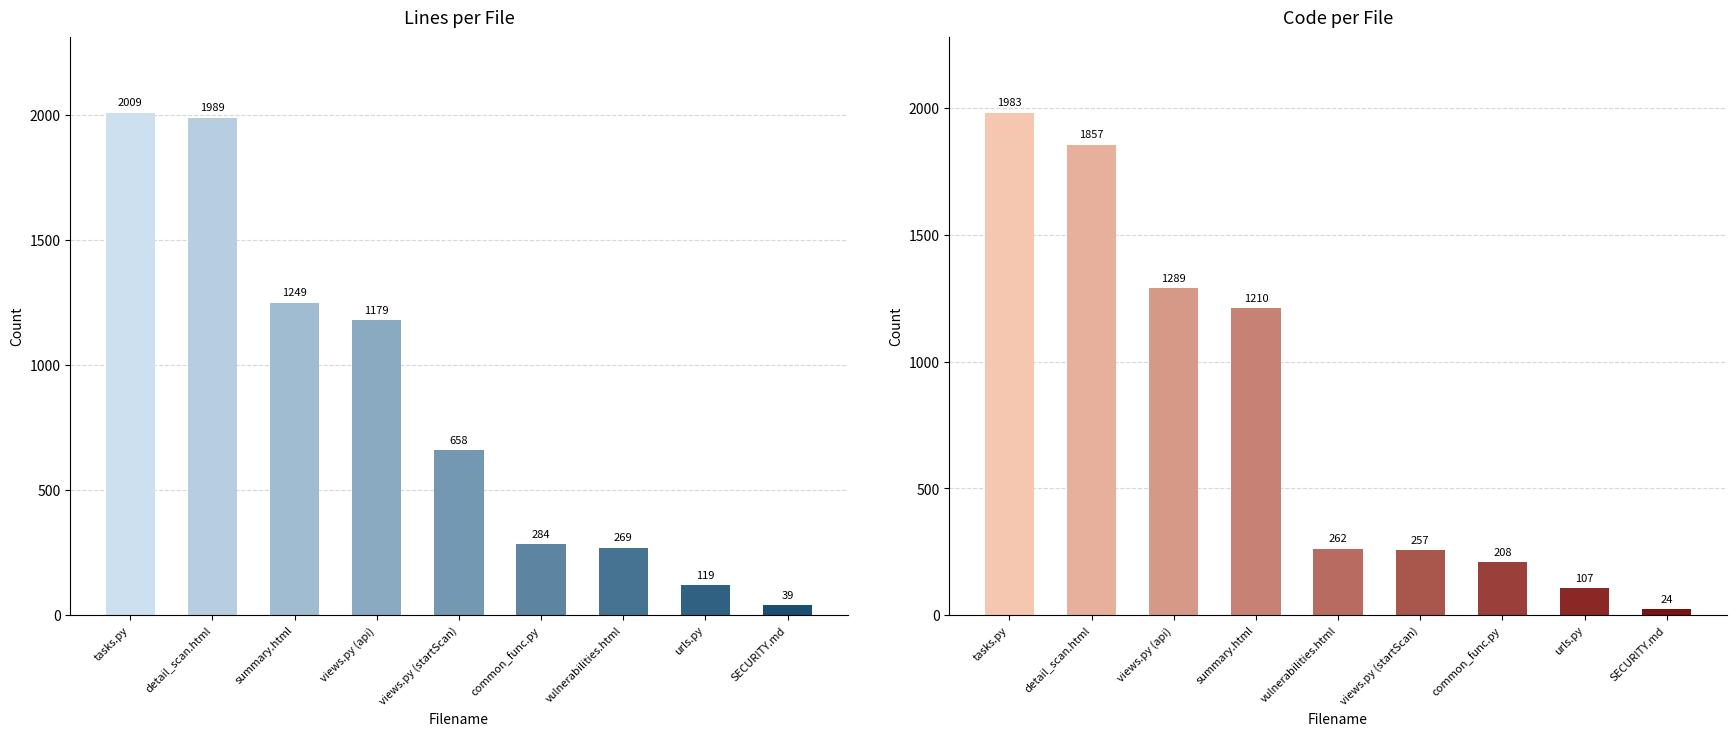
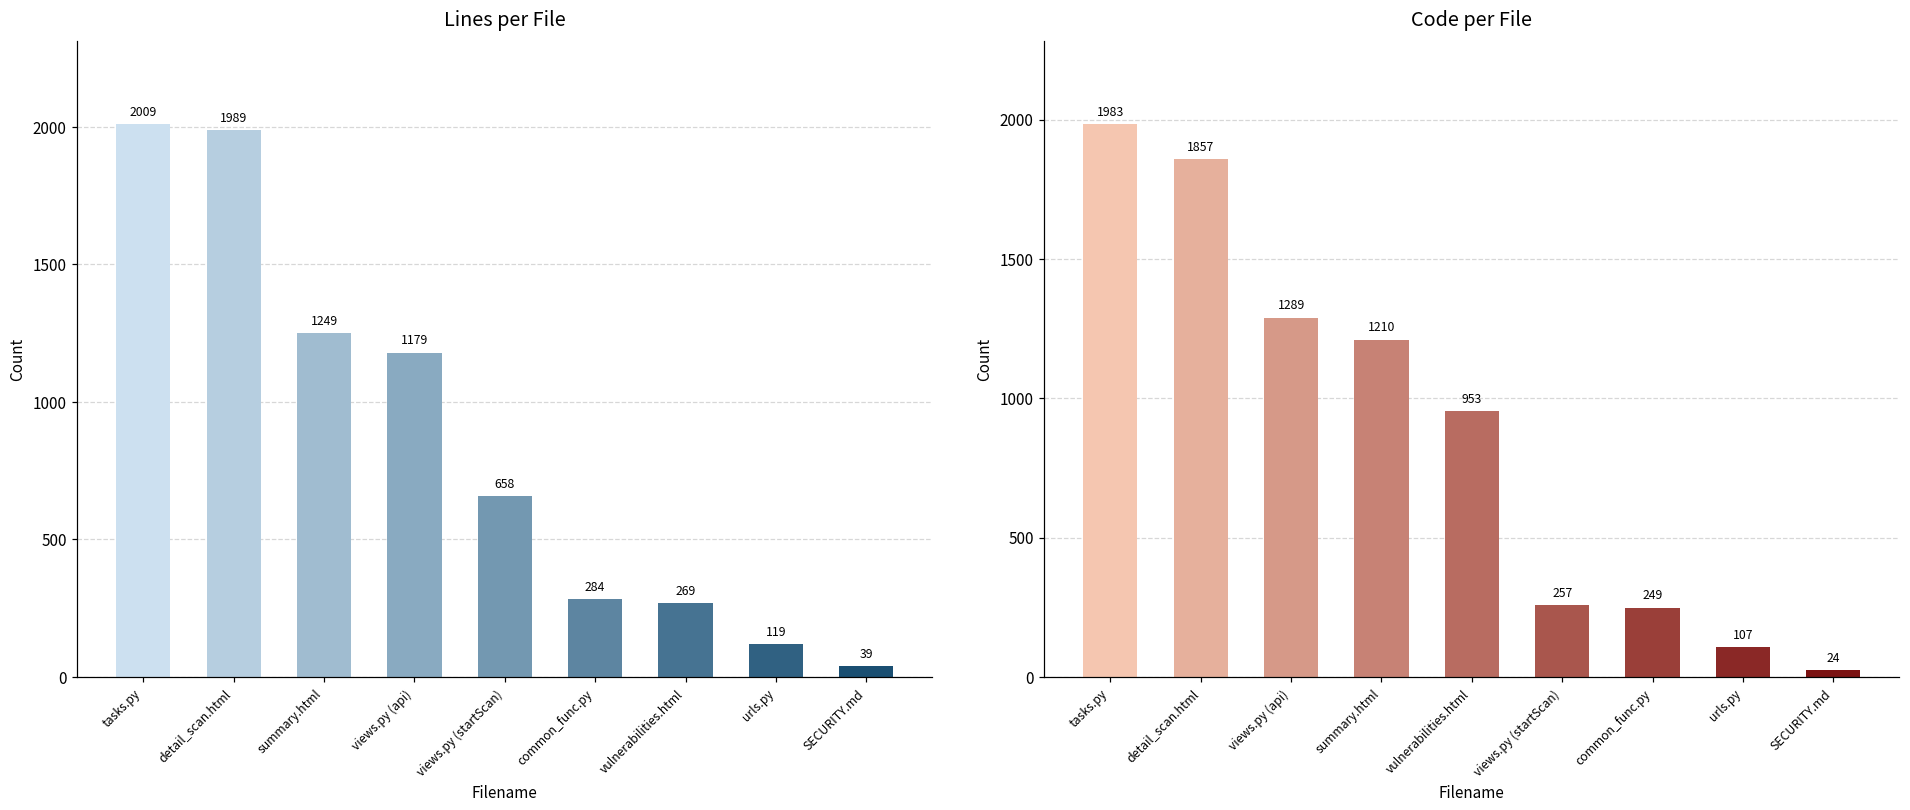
Code per File, vulnerabilities.html: 262 -> 953
Code per File, common_func.py: 208 -> 249
